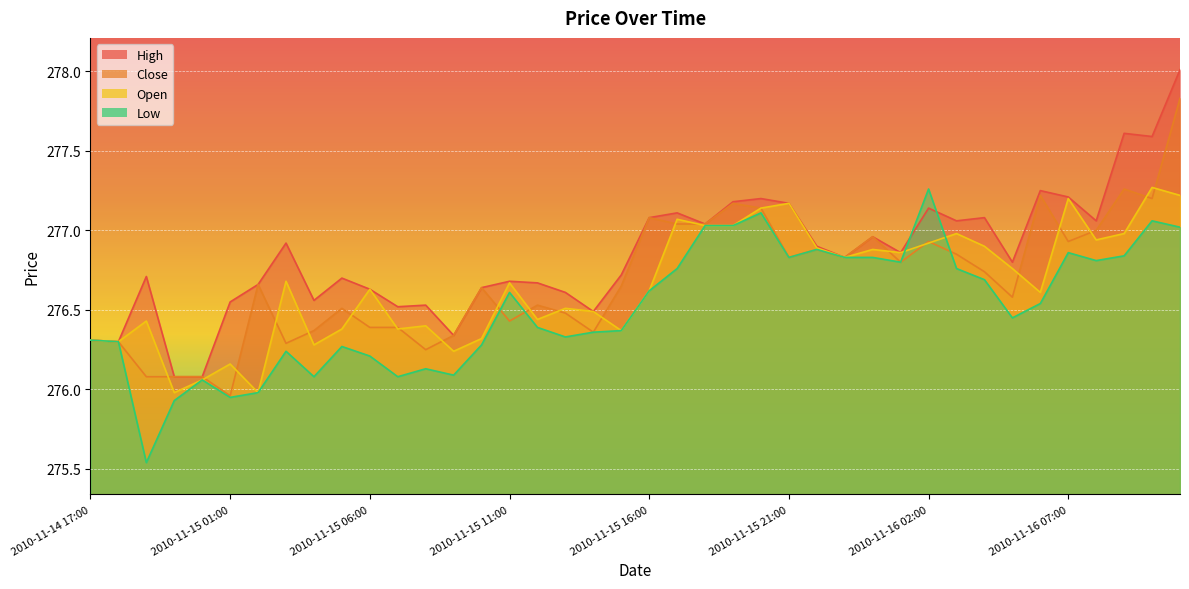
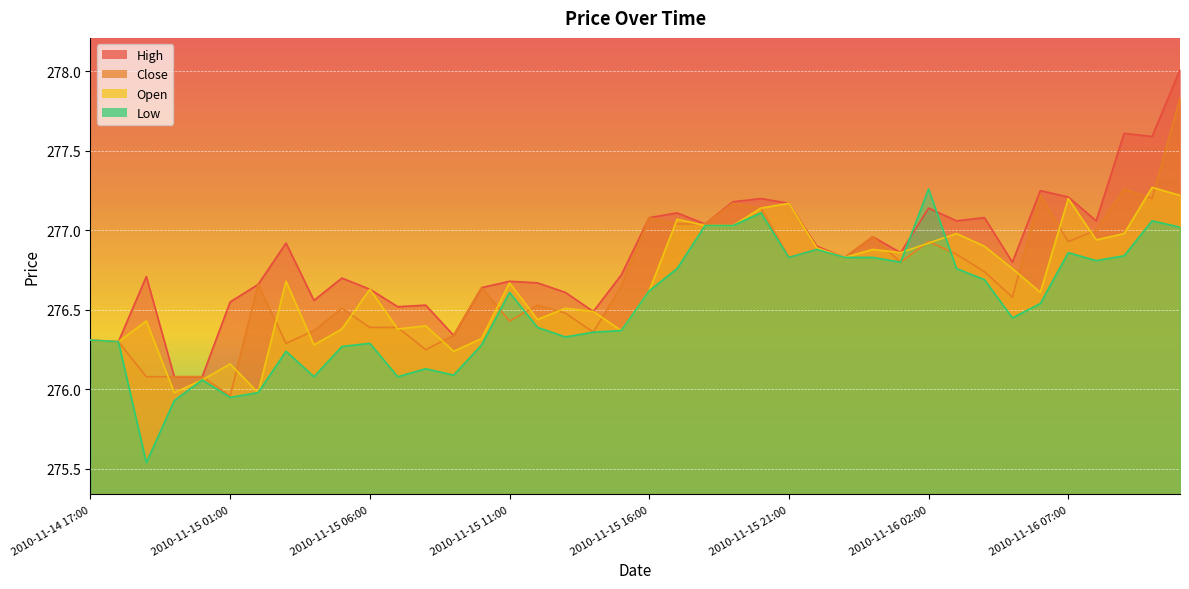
Low, 2010-11-15 06:00: 276.21 -> 276.29
